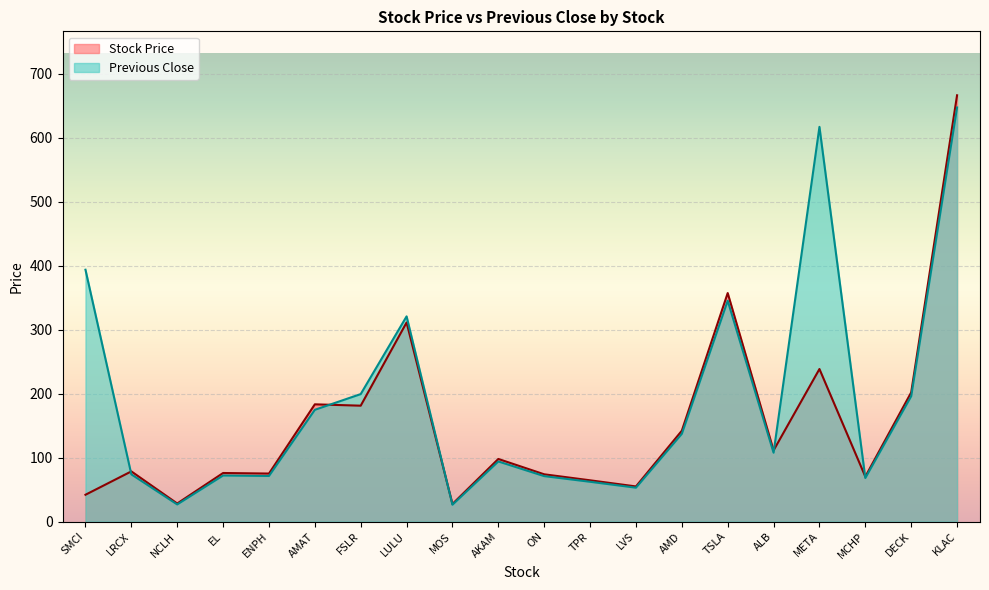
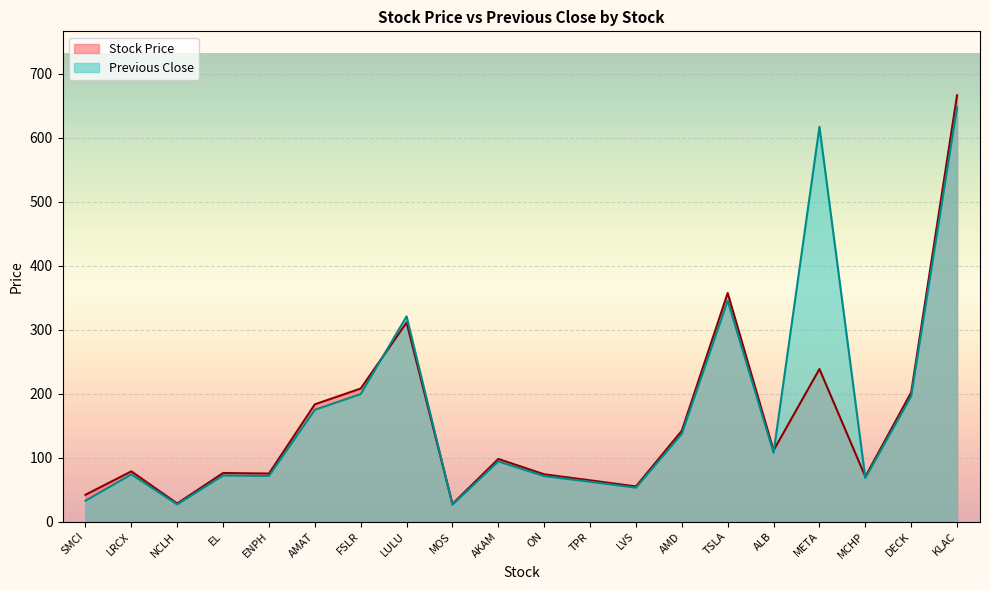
Previous Close, SMCI: 390 -> 30
Stock Price, FSLR: 180 -> 210
